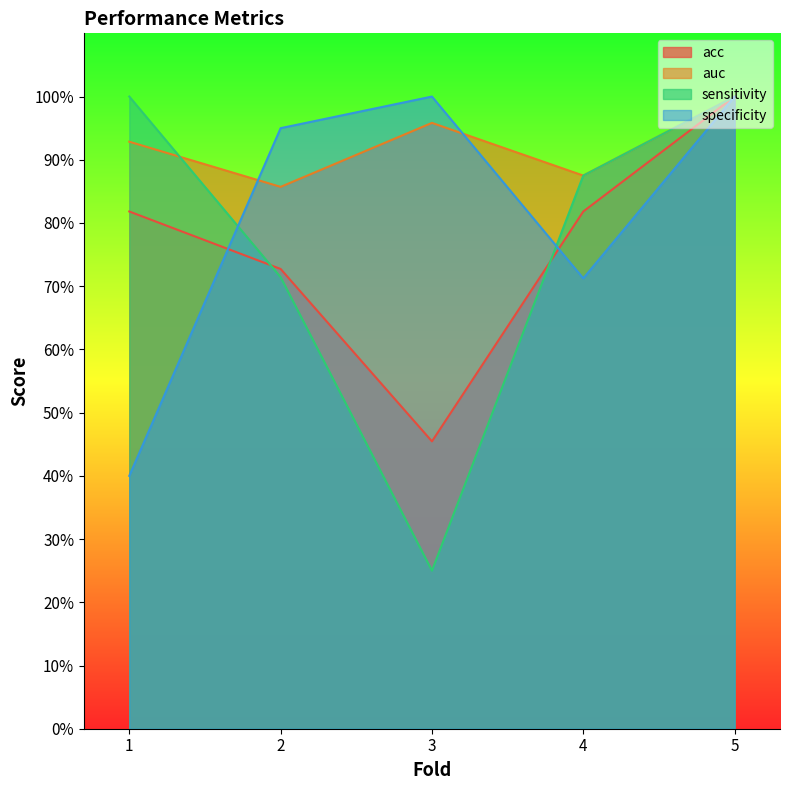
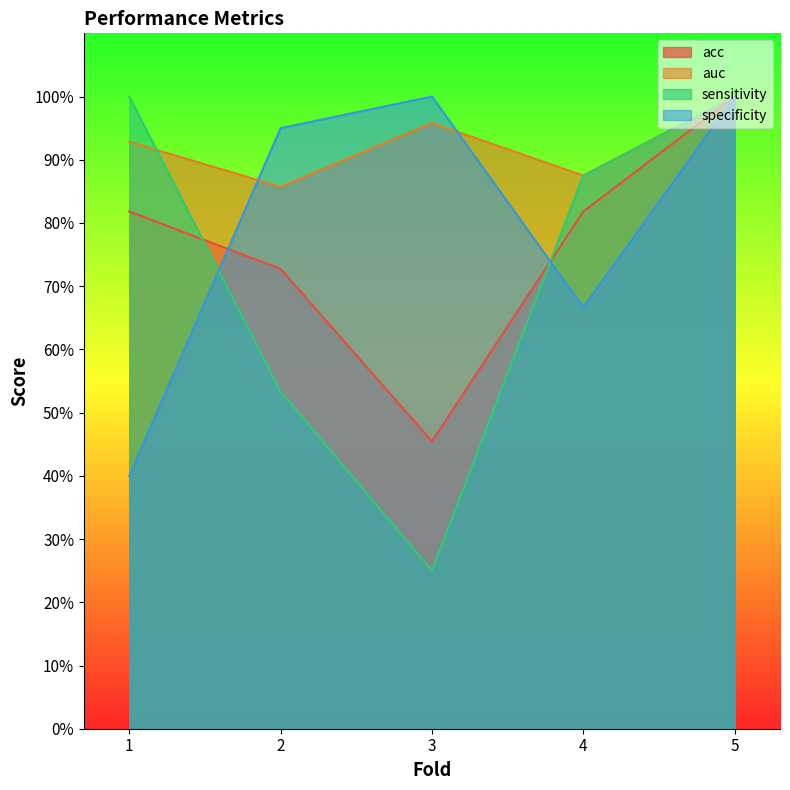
sensitivity, 2: 71% -> 53%
specificity, 4: 71% -> 67%
